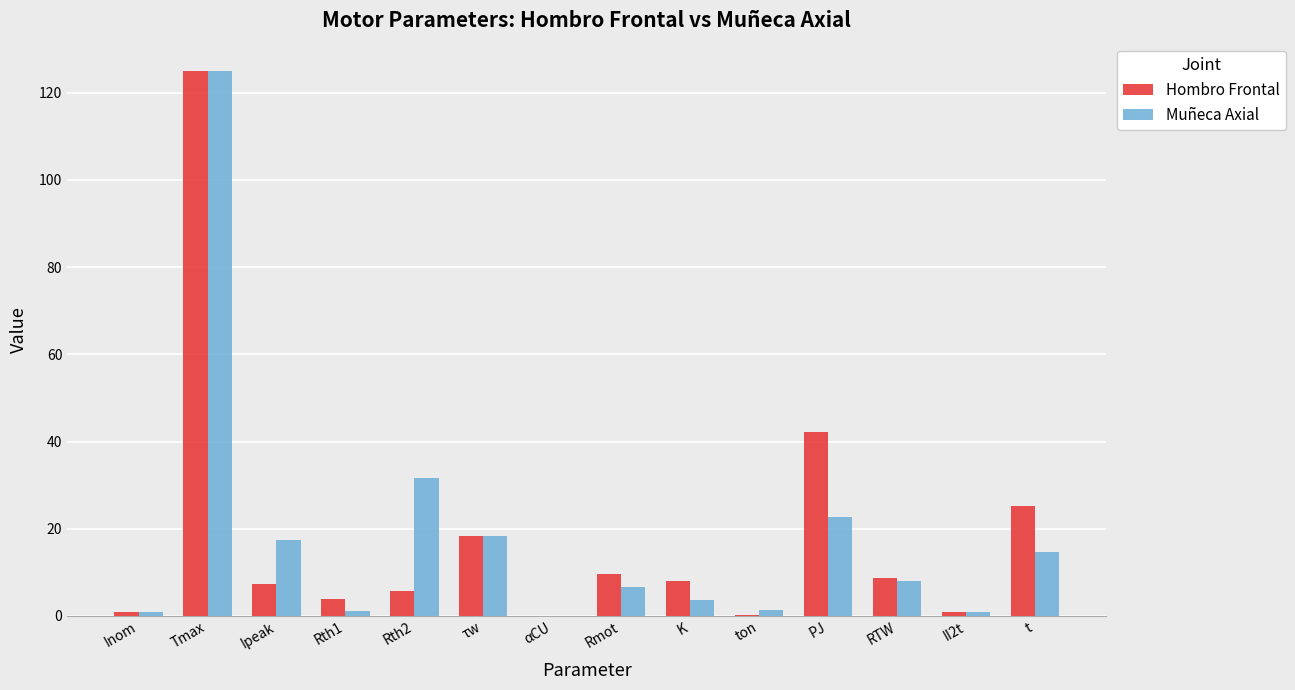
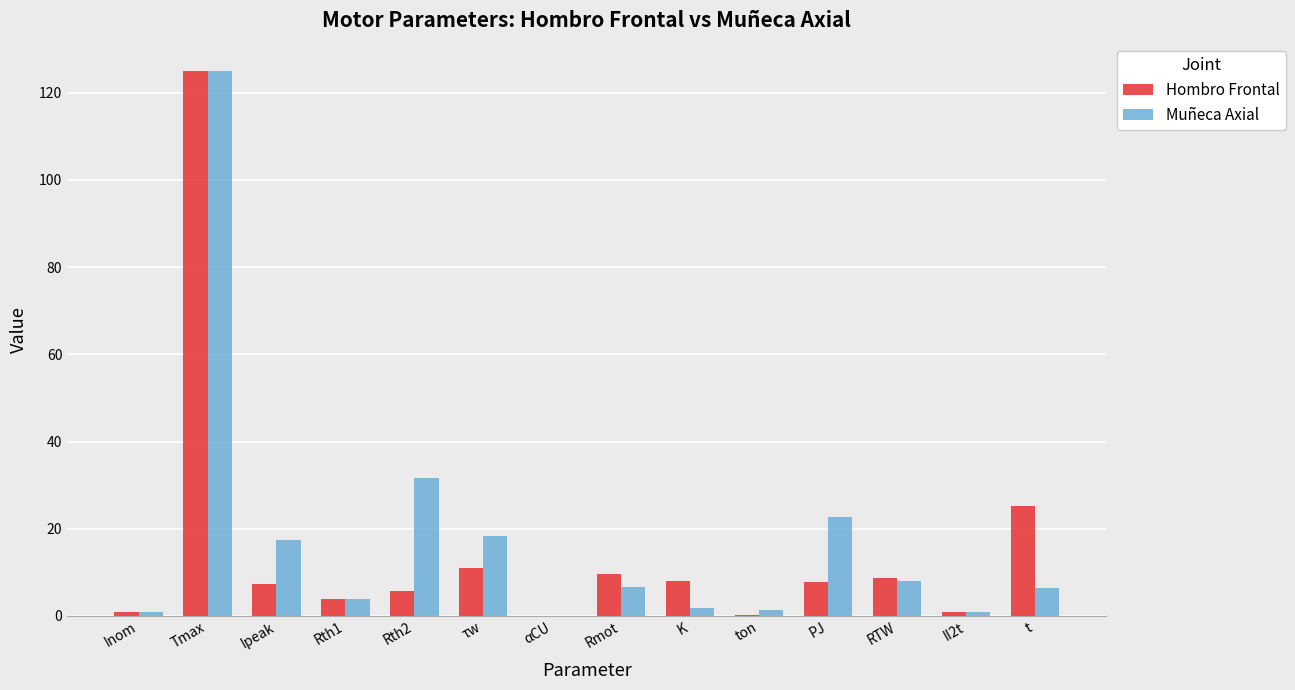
Muñeca Axial, Rth1: 1 -> 4
Hombro Frontal, τw: 18 -> 11
Muñeca Axial, K: 4 -> 2
Hombro Frontal, PJ: 42 -> 8
Muñeca Axial, t: 15 -> 6
